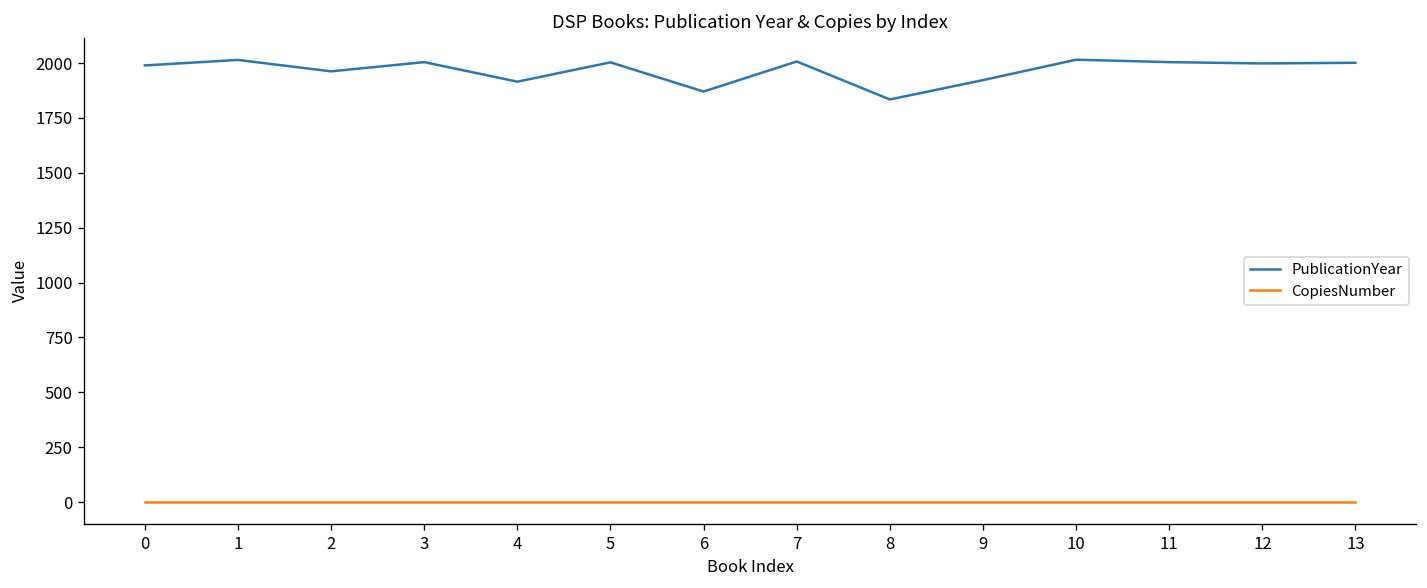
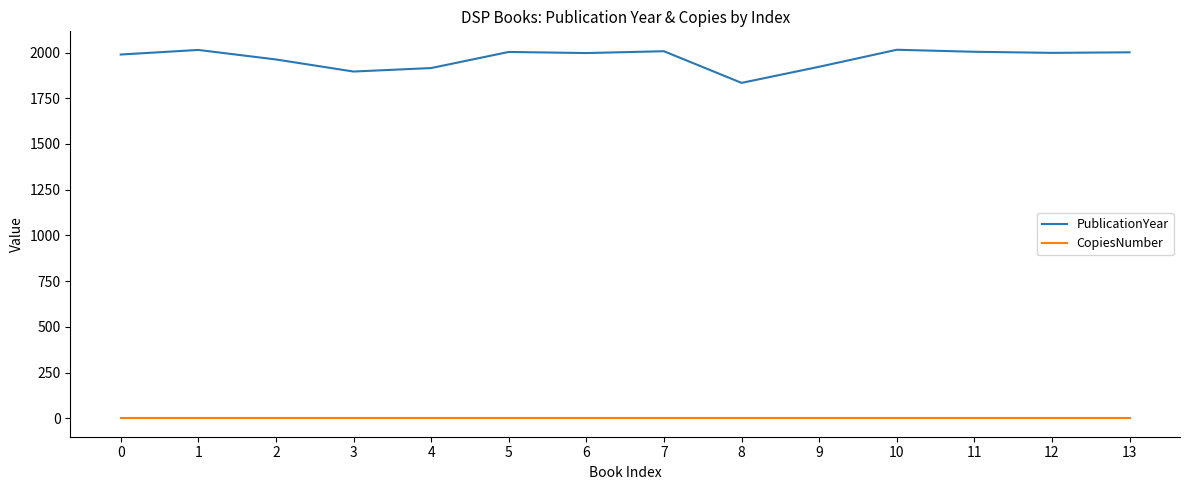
PublicationYear, 3: 2000 -> 1900
PublicationYear, 6: 1870 -> 2000
